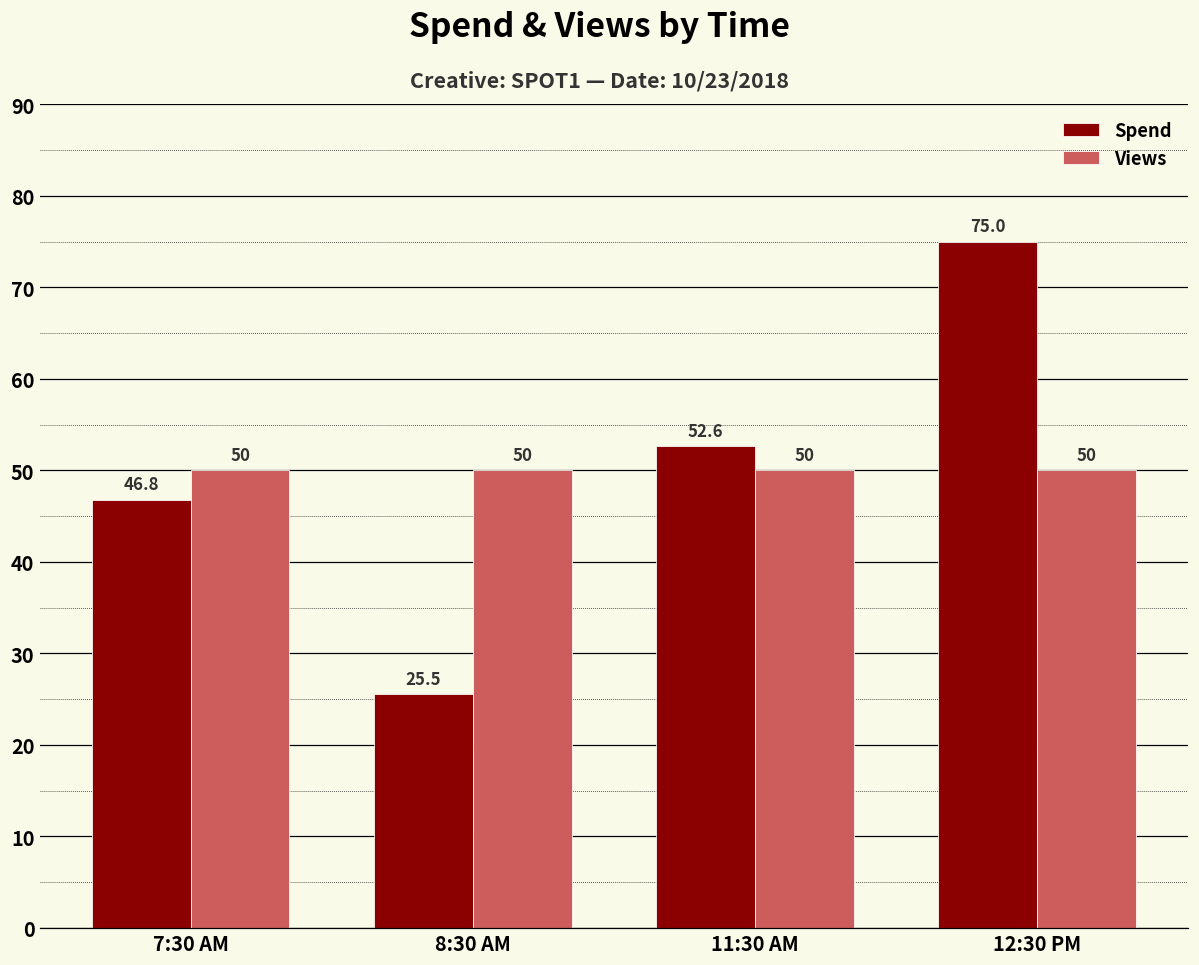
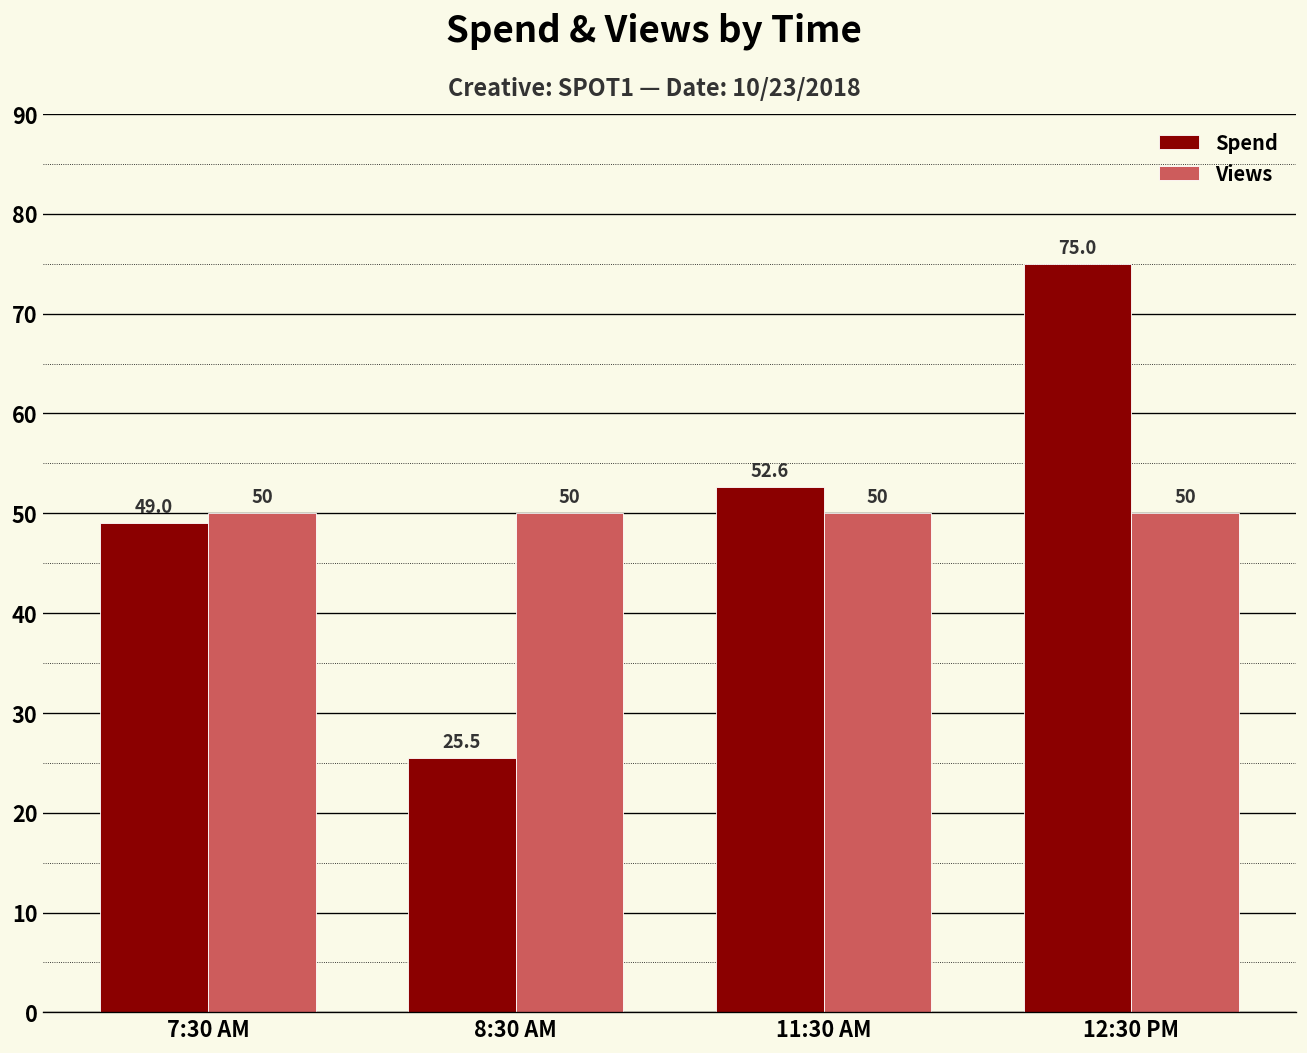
Spend, 7:30 AM: 46.8 -> 49.0
